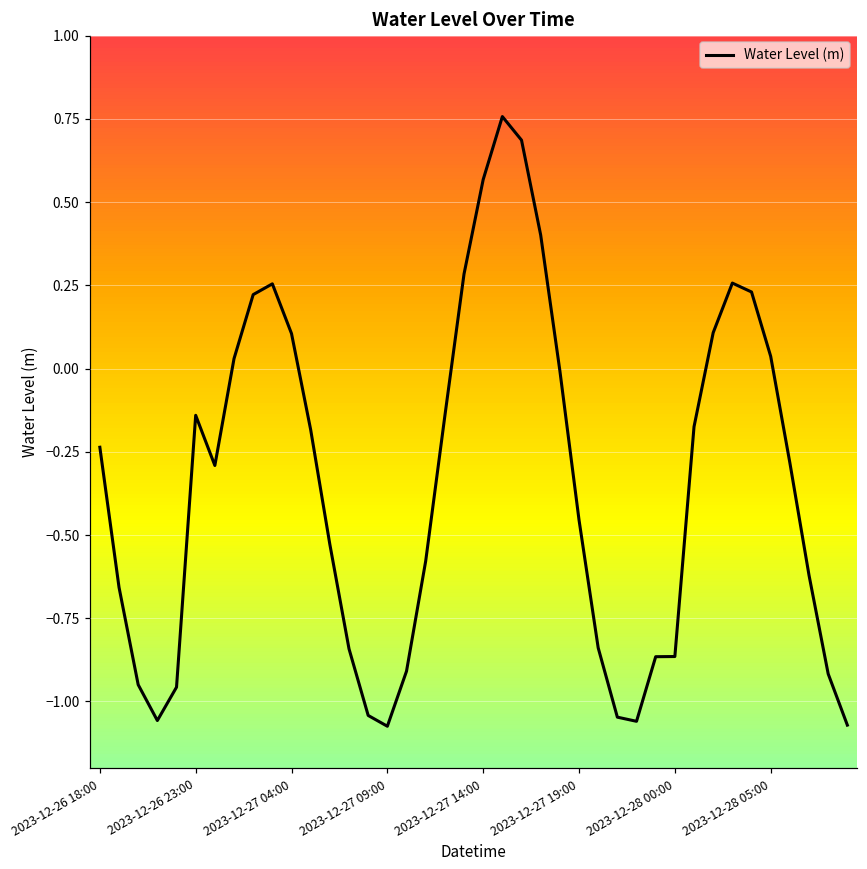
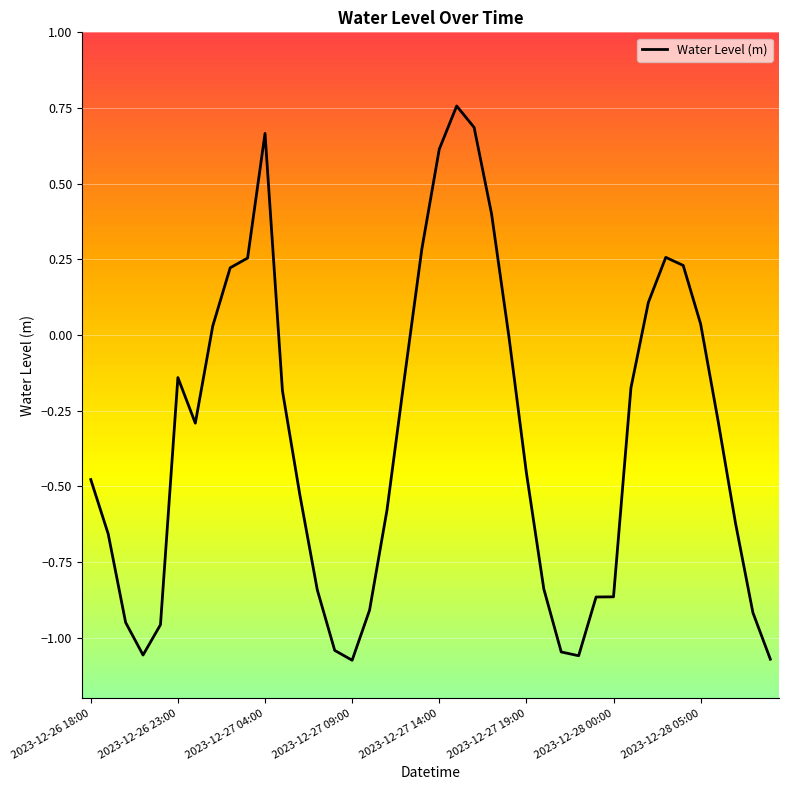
2023-12-26 18:00: -0.24 -> -0.48
2023-12-27 04:00: 0.10 -> 0.67
2023-12-27 14:00: 0.57 -> 0.61
